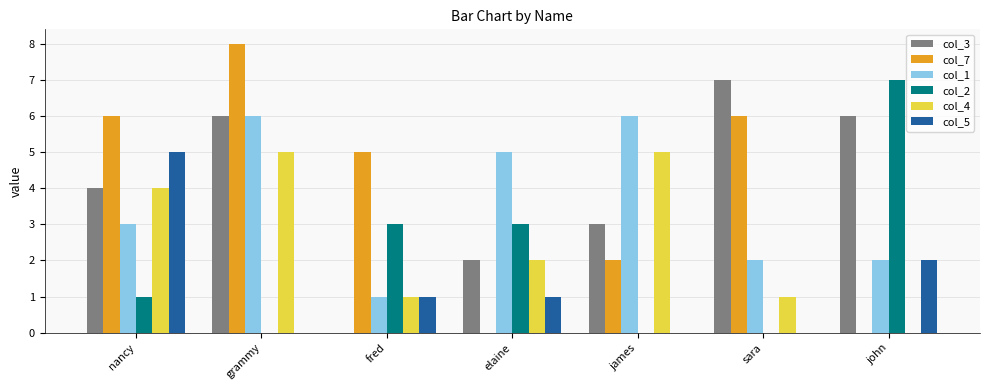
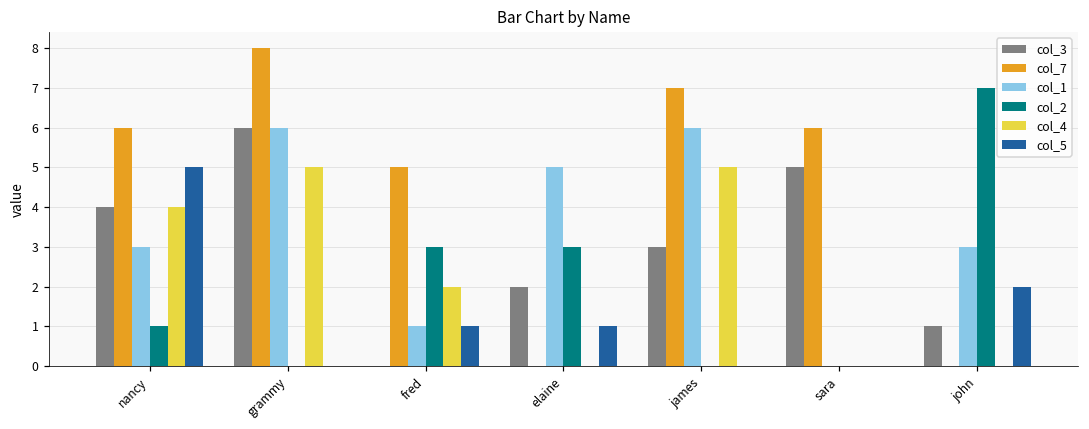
col_4, fred: 1 -> 2
col_4, elaine: 2 -> 0
col_7, james: 2 -> 7
col_3, sara: 7 -> 5
col_1, sara: 2 -> 0
col_4, sara: 1 -> 0
col_3, john: 6 -> 1
col_1, john: 2 -> 3
